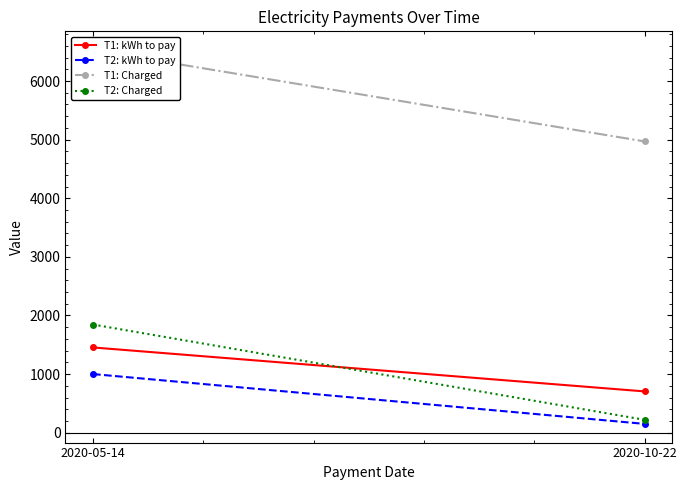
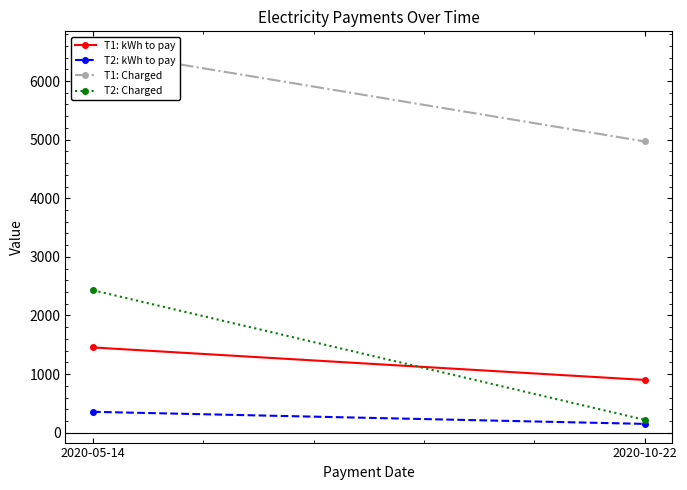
T2: kWh to pay, 2020-05-14: 1000 -> 400
T2: Charged, 2020-05-14: 1800 -> 2400
T1: kWh to pay, 2020-10-22: 700 -> 900
